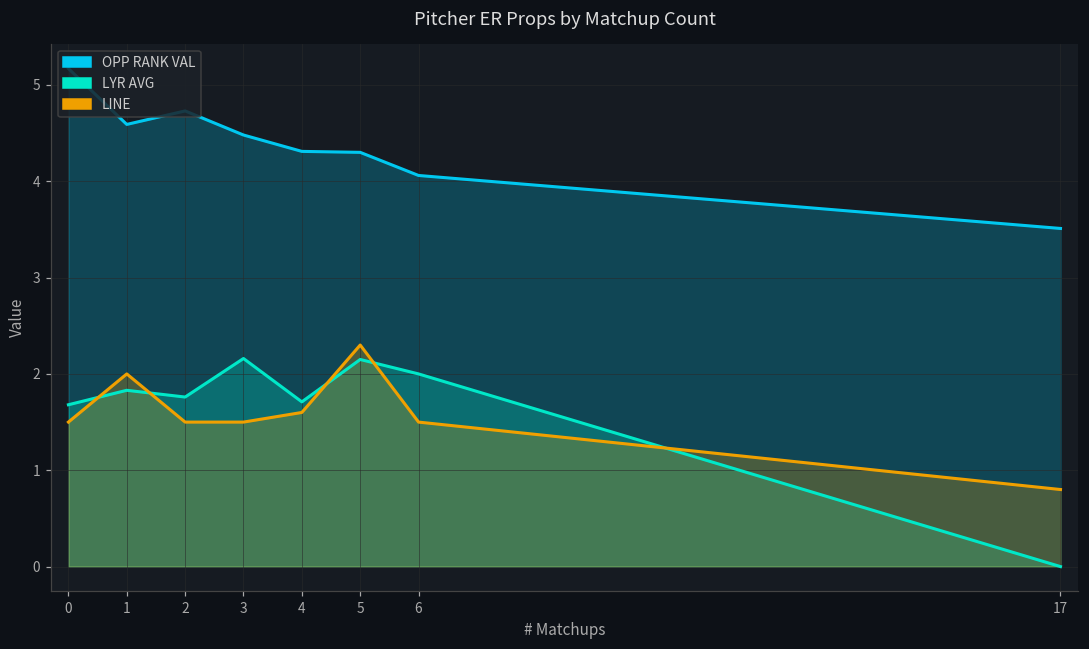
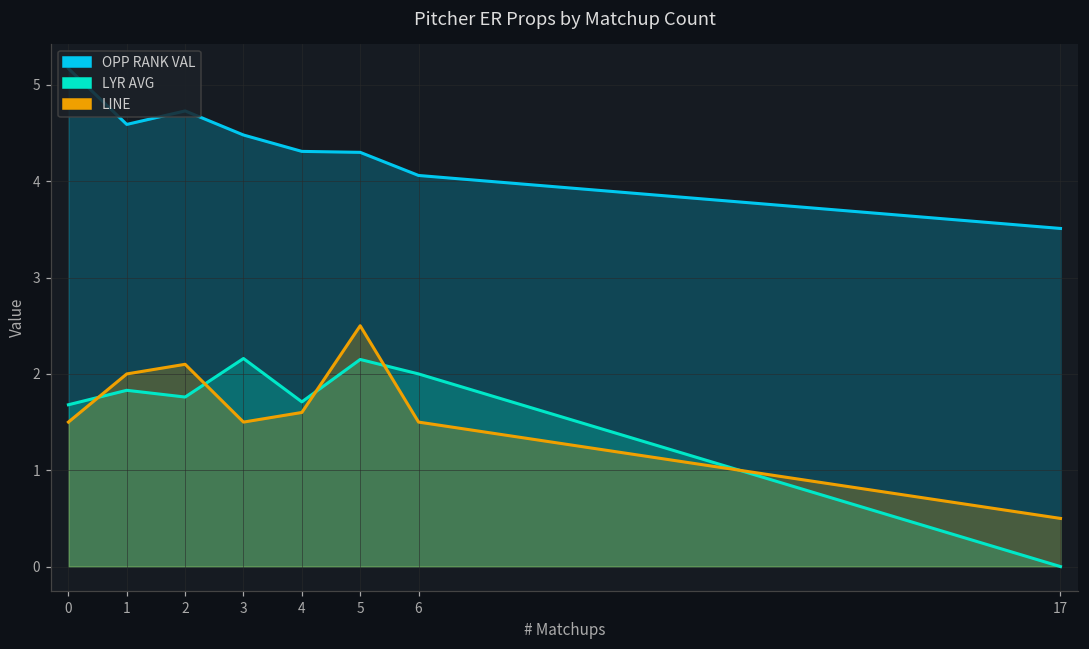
LINE, 2: 1.5 -> 2.1
LINE, 5: 2.3 -> 2.5
LINE, 17: 0.8 -> 0.5
